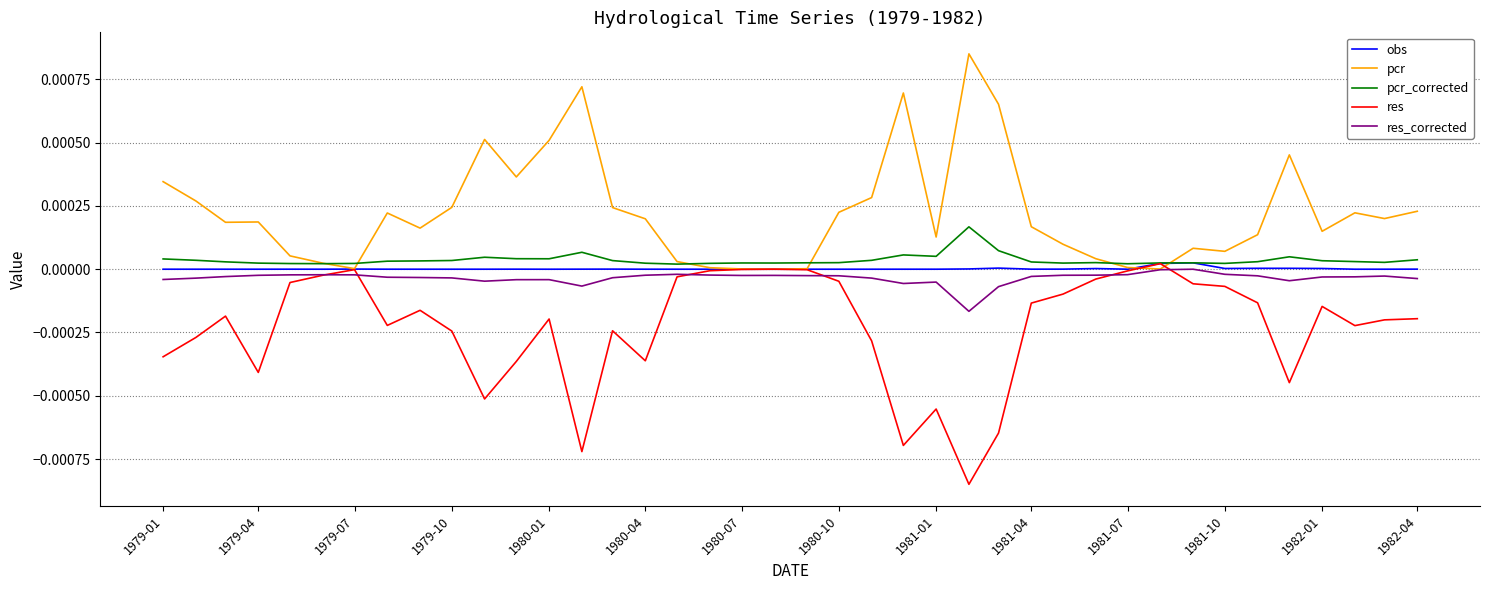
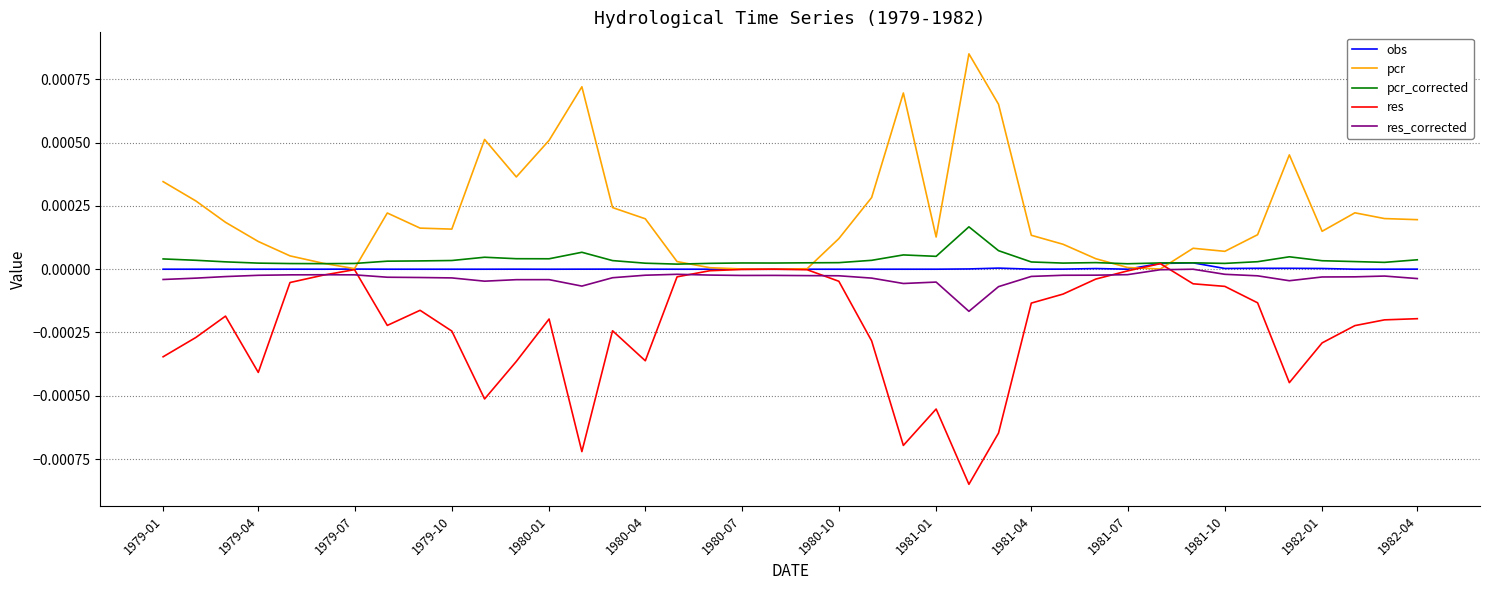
pcr, 1979-04: 0.00019 -> 0.00011
pcr, 1979-10: 0.00024 -> 0.00016
pcr, 1980-10: 0.00022 -> 0.00012
pcr, 1981-04: 0.00017 -> 0.00013
res, 1982-01: -0.00015 -> -0.00029
pcr, 1982-04: 0.00023 -> 0.00020
